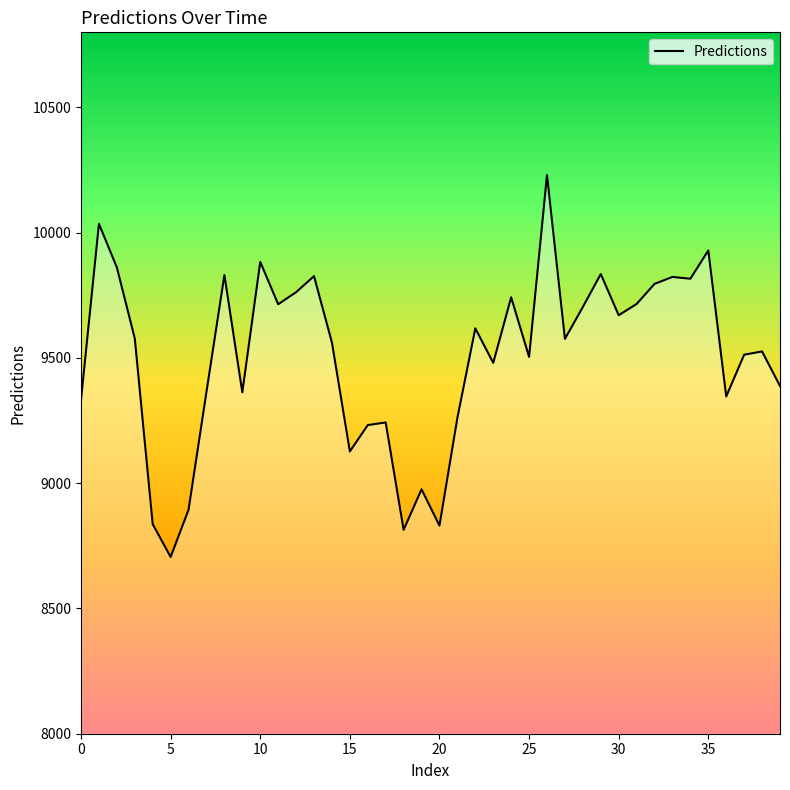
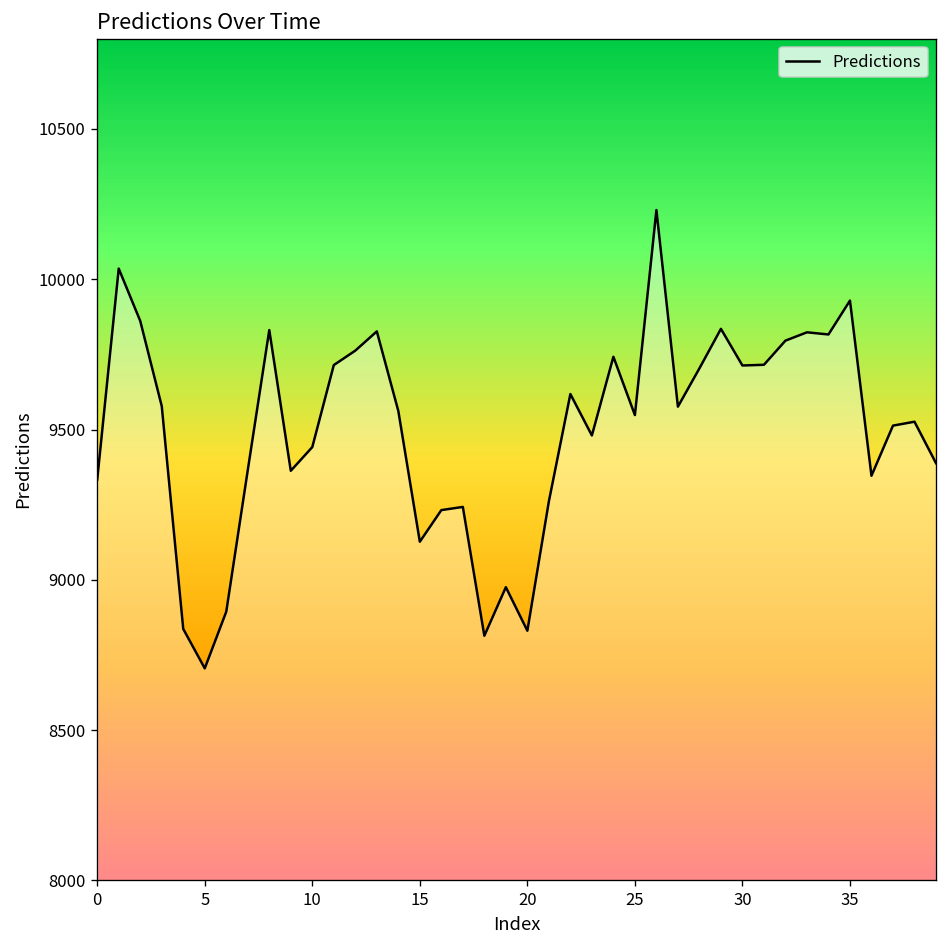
10: 9880 -> 9440
25: 9500 -> 9550
30: 9670 -> 9710
